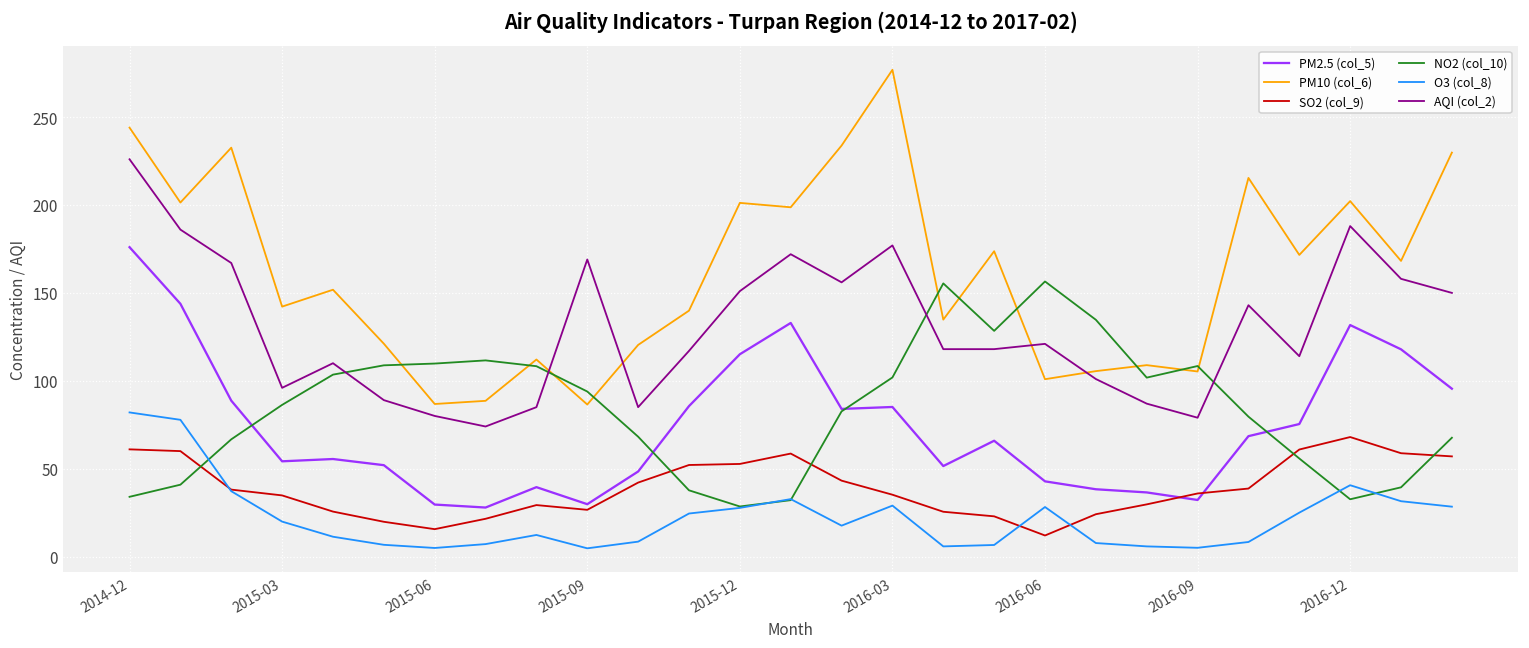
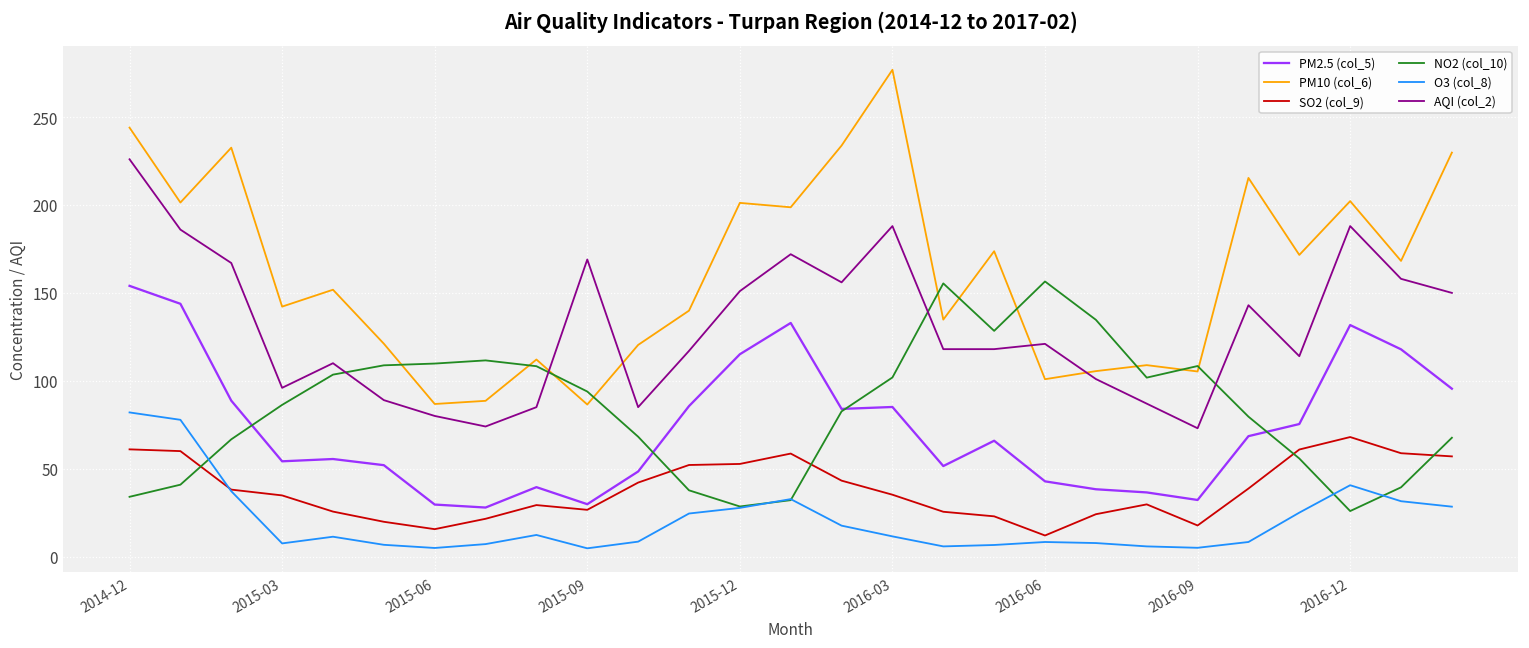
PM2.5 (col_5), 2014-12: 176 -> 154
O3 (col_8), 2015-03: 20 -> 8
O3 (col_8), 2016-03: 29 -> 12
AQI (col_2), 2016-03: 177 -> 188
O3 (col_8), 2016-06: 28 -> 8
SO2 (col_9), 2016-09: 36 -> 18
AQI (col_2), 2016-09: 79 -> 73
NO2 (col_10), 2016-12: 33 -> 26
